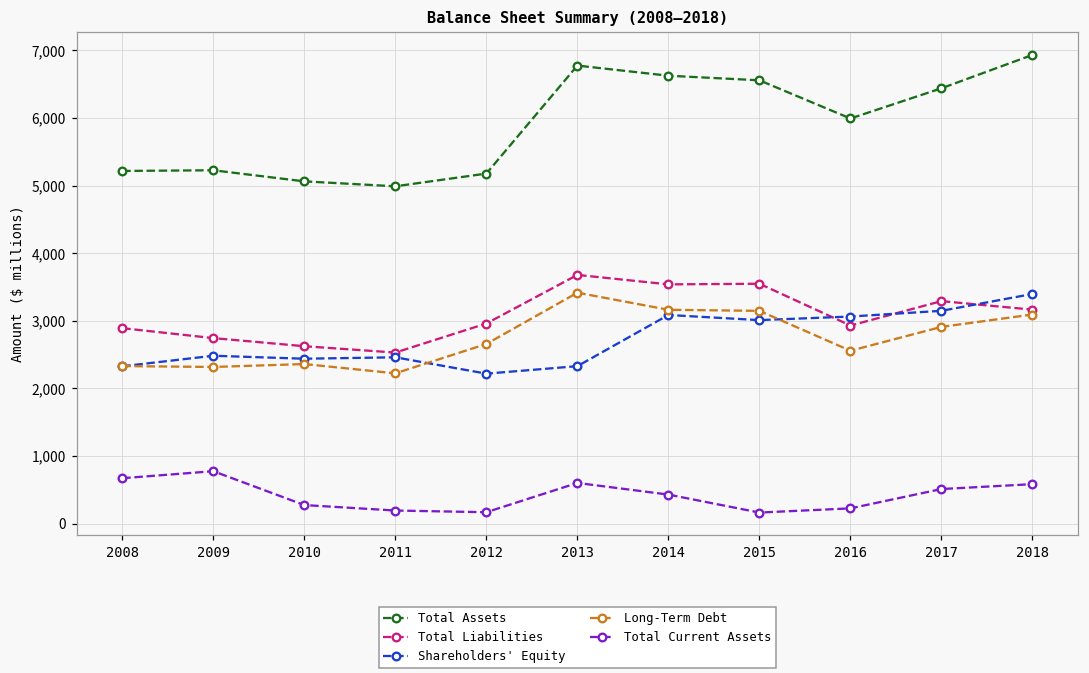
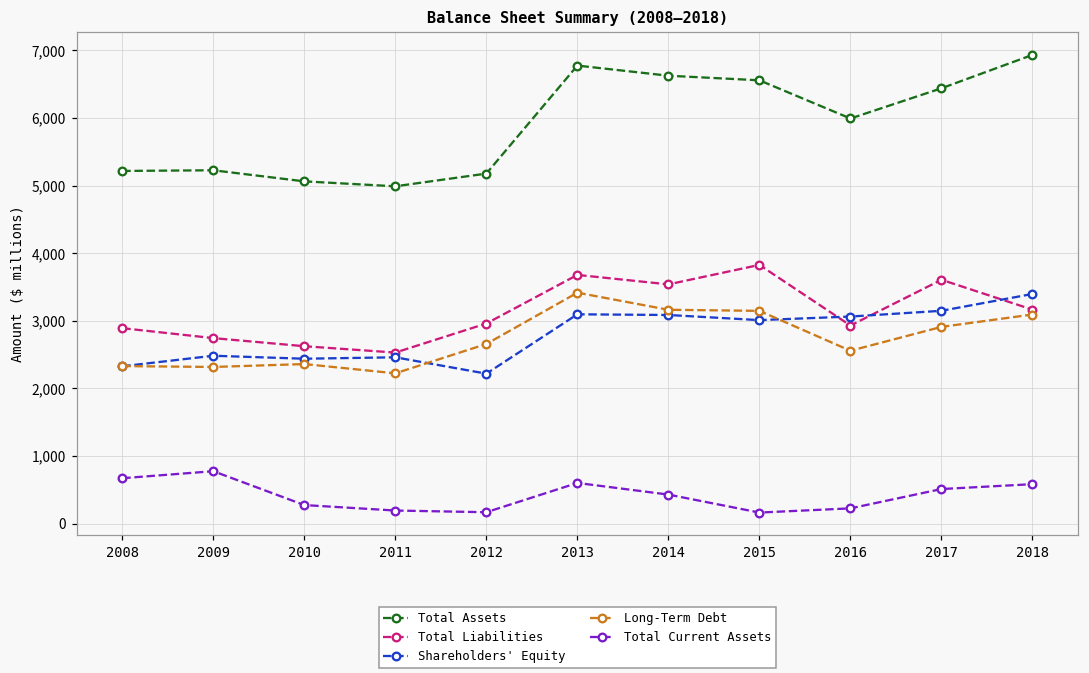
Shareholders' Equity, 2013: 2,300 -> 3,100
Total Liabilities, 2015: 3,500 -> 3,800
Total Liabilities, 2017: 3,300 -> 3,600
